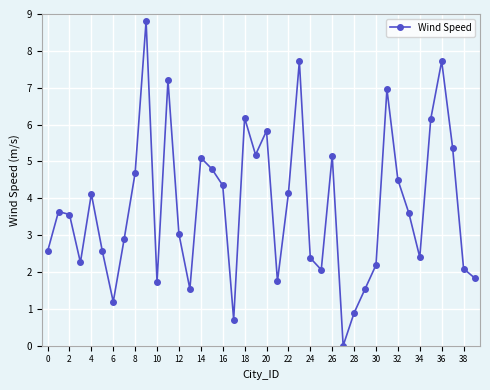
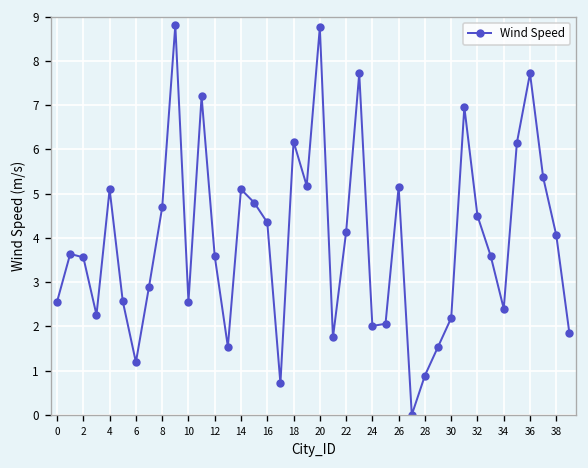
4: 4.1 -> 5.1
10: 1.7 -> 2.6
12: 3.0 -> 3.6
20: 5.8 -> 8.8
24: 2.4 -> 2.0
38: 2.1 -> 4.1
